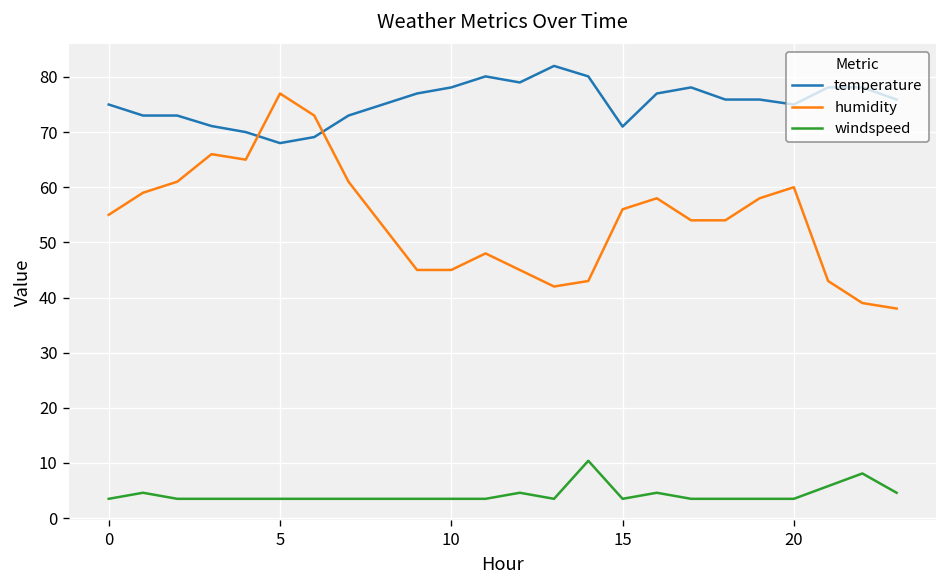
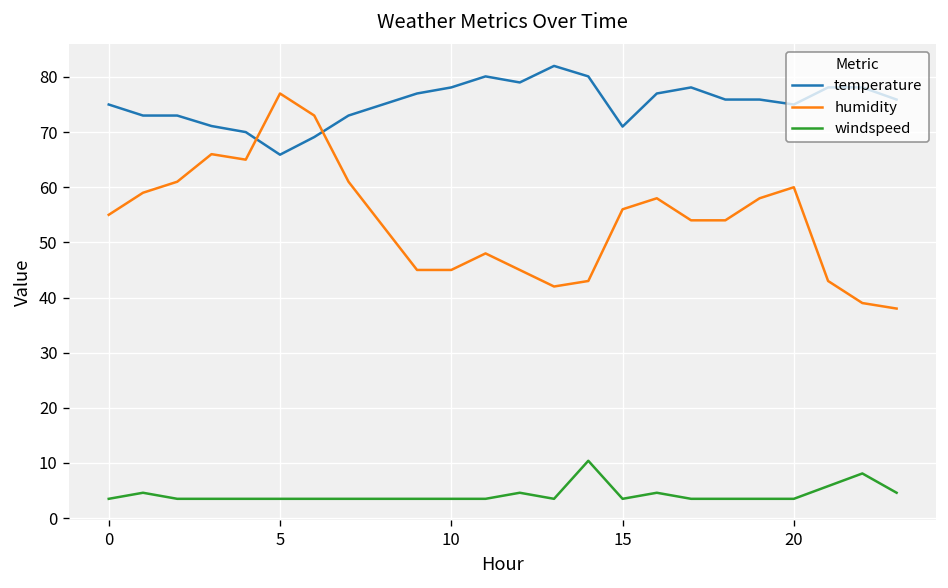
temperature, 5: 68 -> 66
